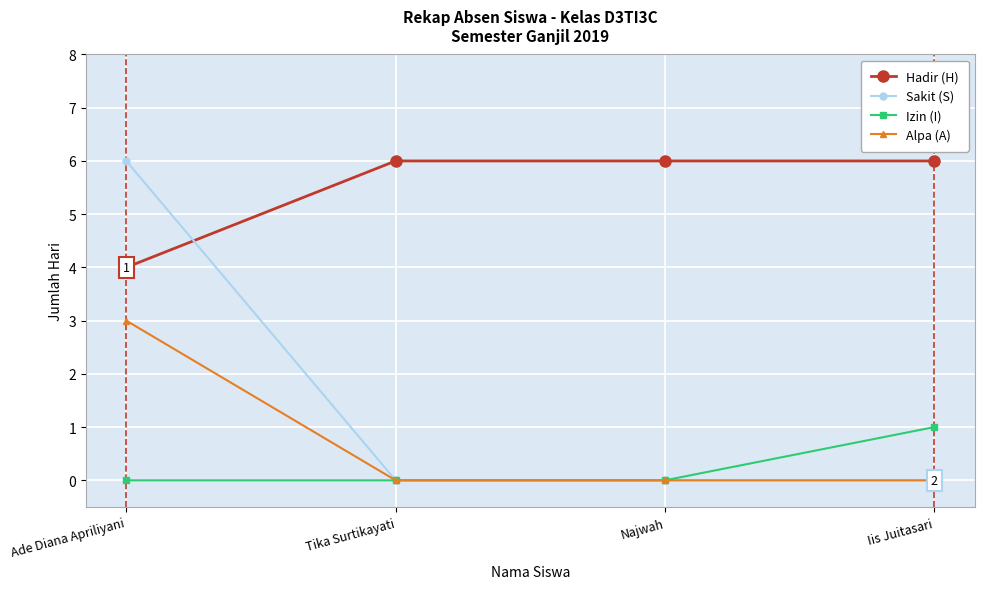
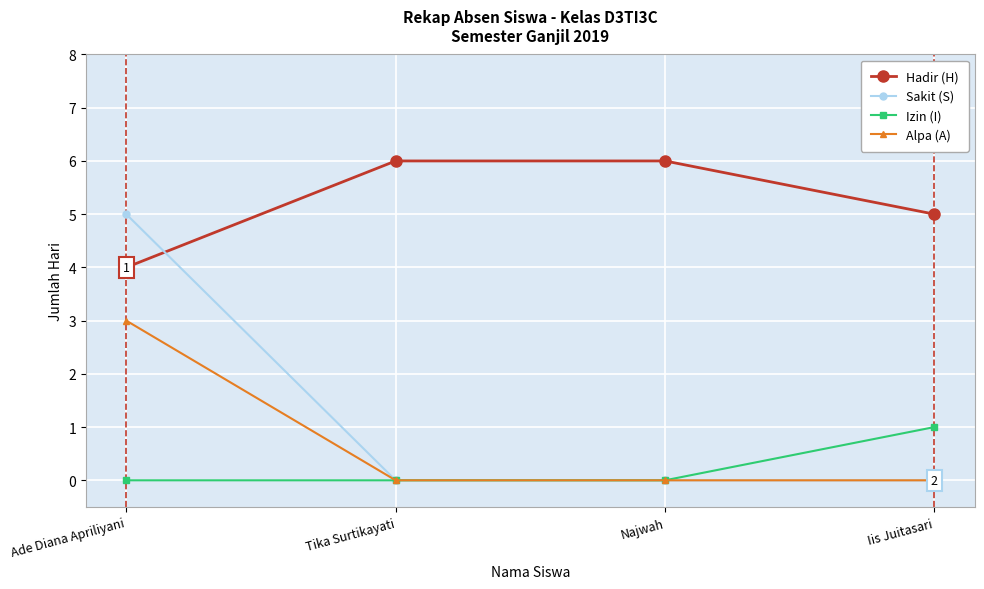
Sakit (S), Ade Diana Apriliyani: 6 -> 5
Hadir (H), Iis Juitasari: 6 -> 5
